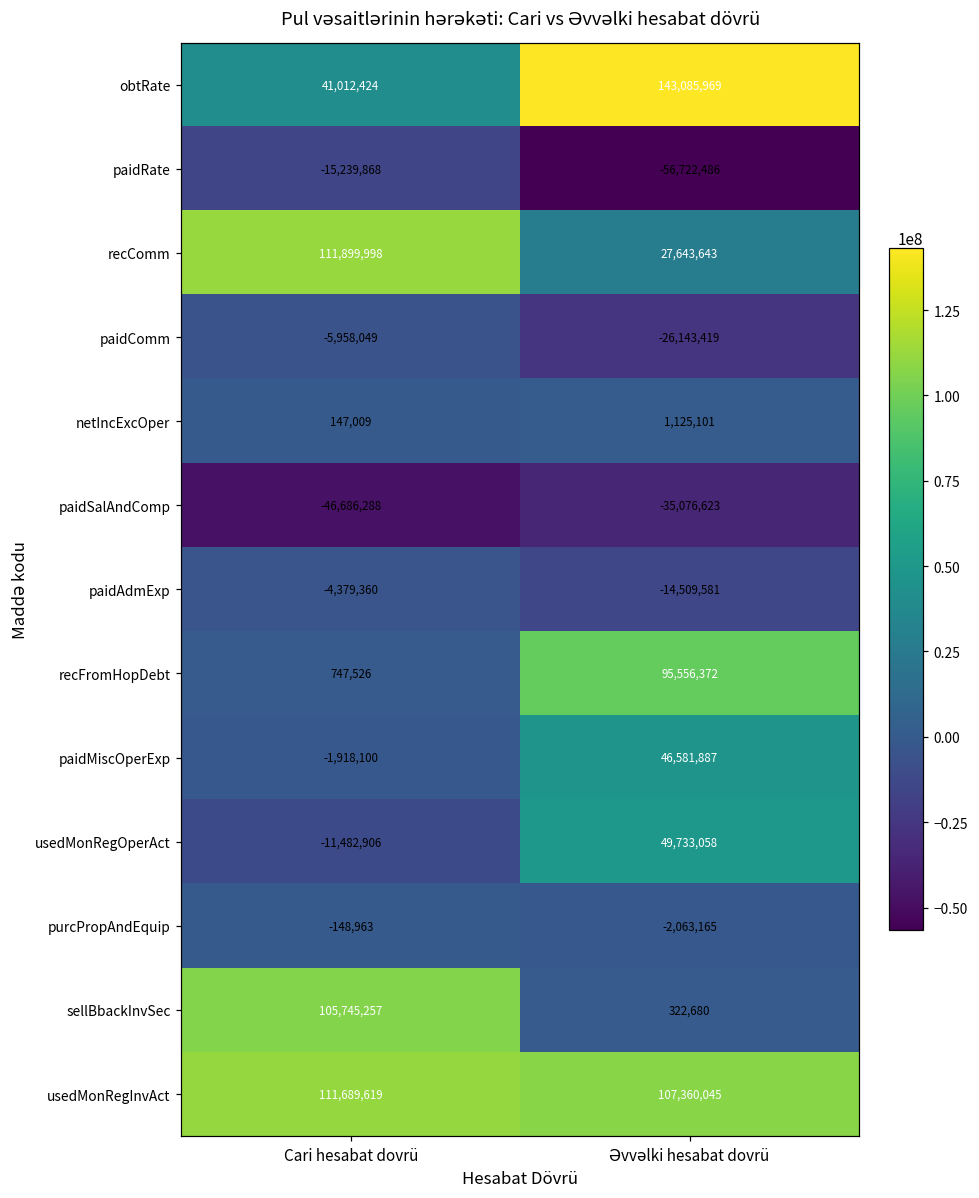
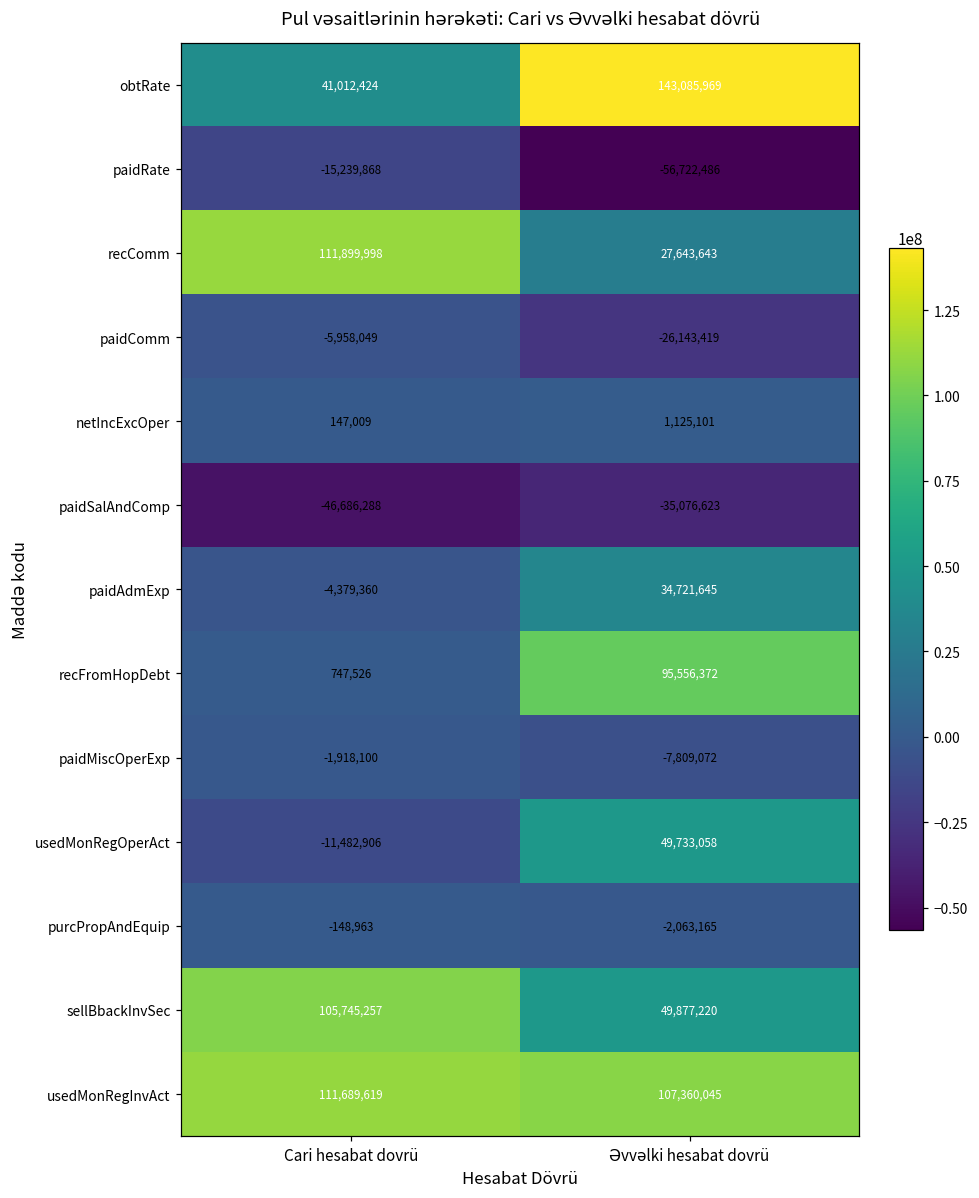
paidAdmExp, Əvvəlki hesabat dovrü: -14,509,581 -> 34,721,645
paidMiscOperExp, Əvvəlki hesabat dovrü: 46,581,887 -> -7,809,072
sellBbackInvSec, Əvvəlki hesabat dovrü: 322,680 -> 49,877,220
